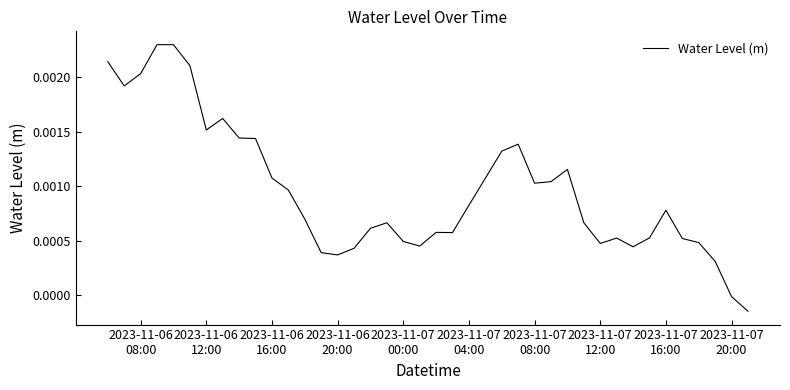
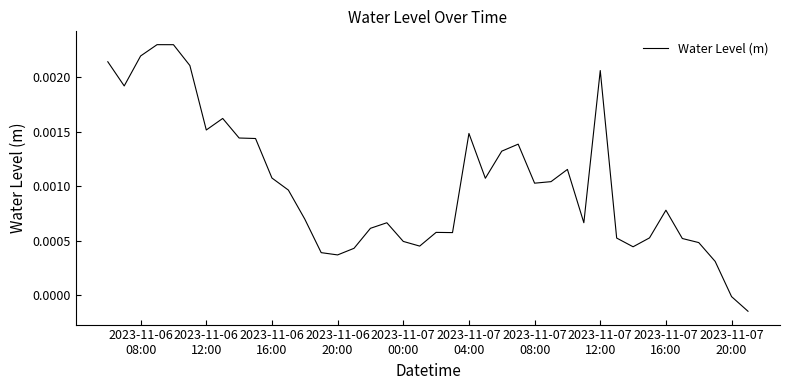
2023-11-06 08:00: 0.00203 -> 0.00220
2023-11-07 04:00: 0.00083 -> 0.00149
2023-11-07 12:00: 0.00048 -> 0.00206
